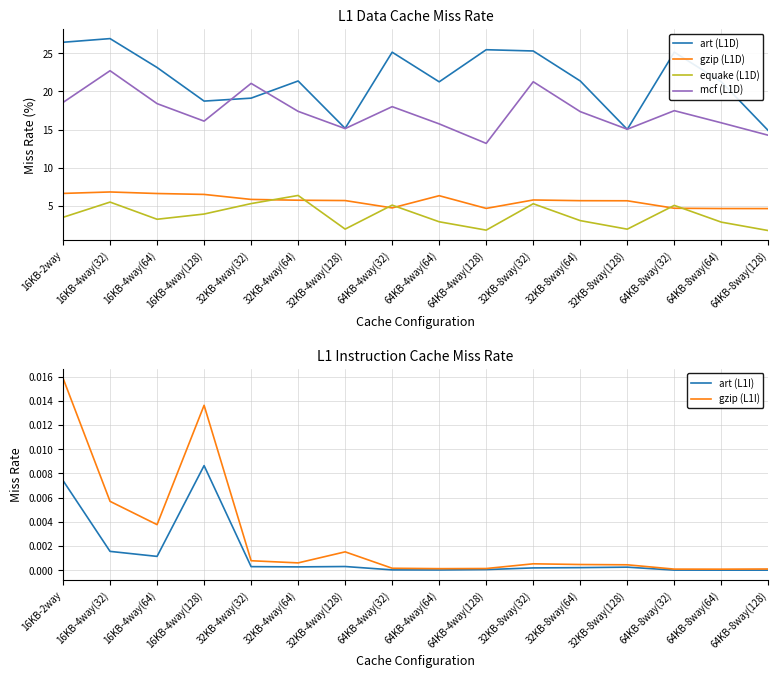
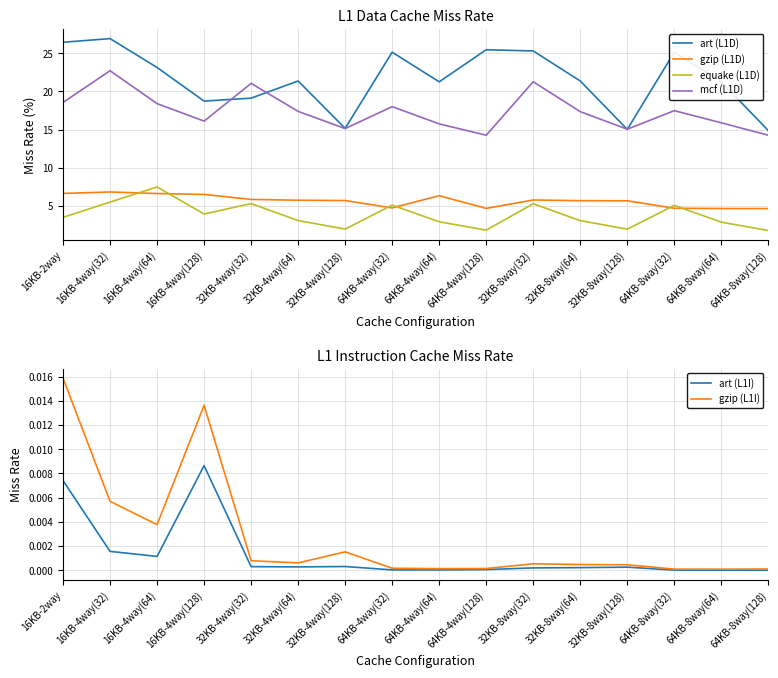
L1 Data Cache Miss Rate, equake (L1D), 16KB-4way(64): 3 -> 8
L1 Data Cache Miss Rate, equake (L1D), 32KB-4way(64): 6 -> 3
L1 Data Cache Miss Rate, mcf (L1D), 64KB-4way(128): 13 -> 14
